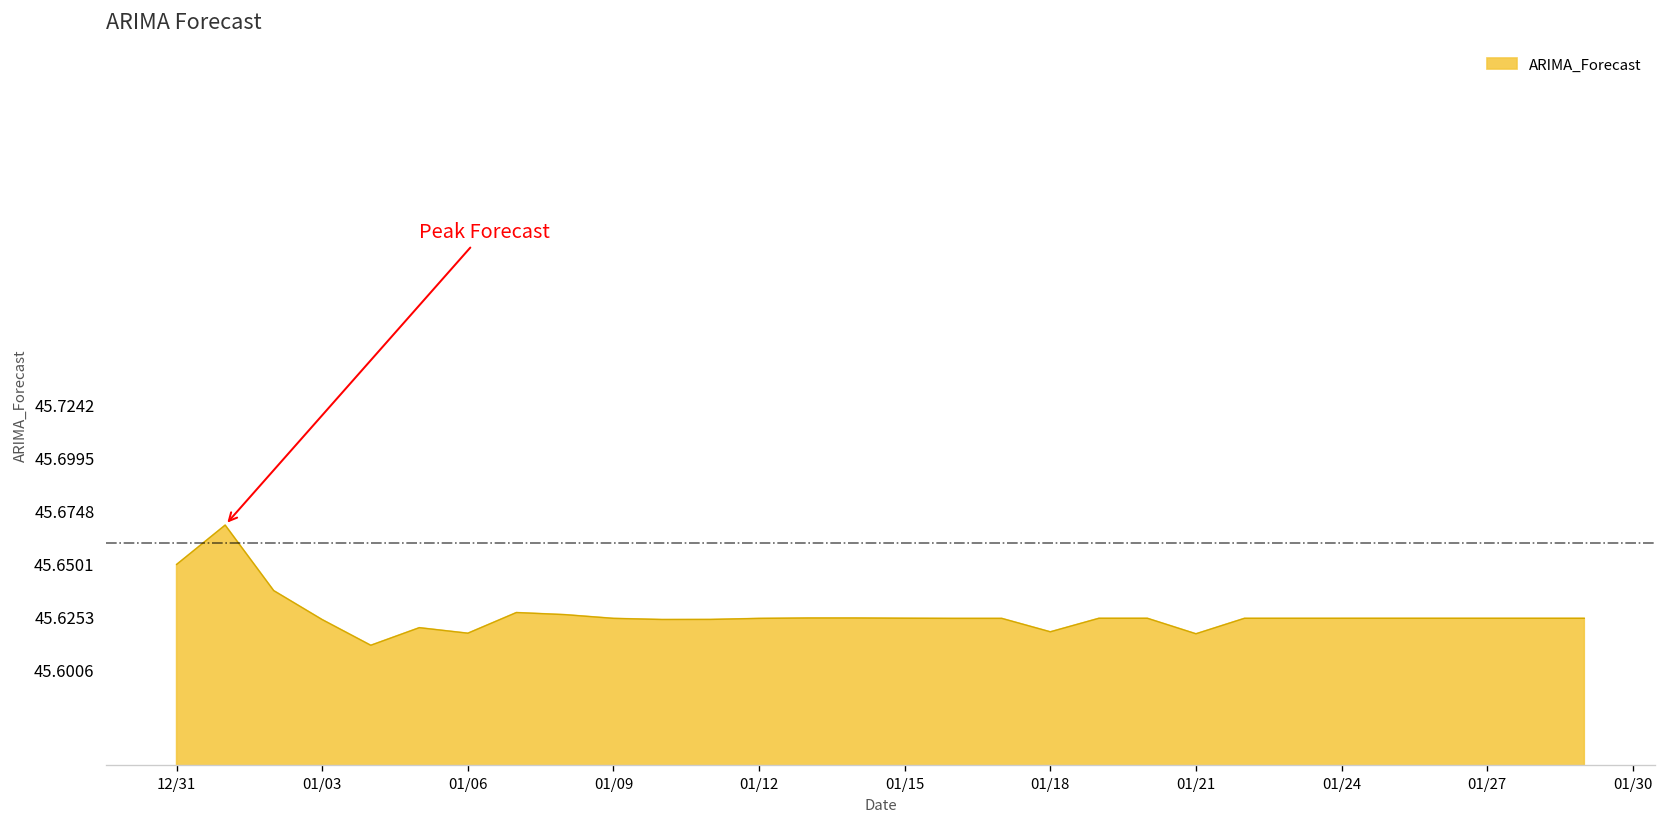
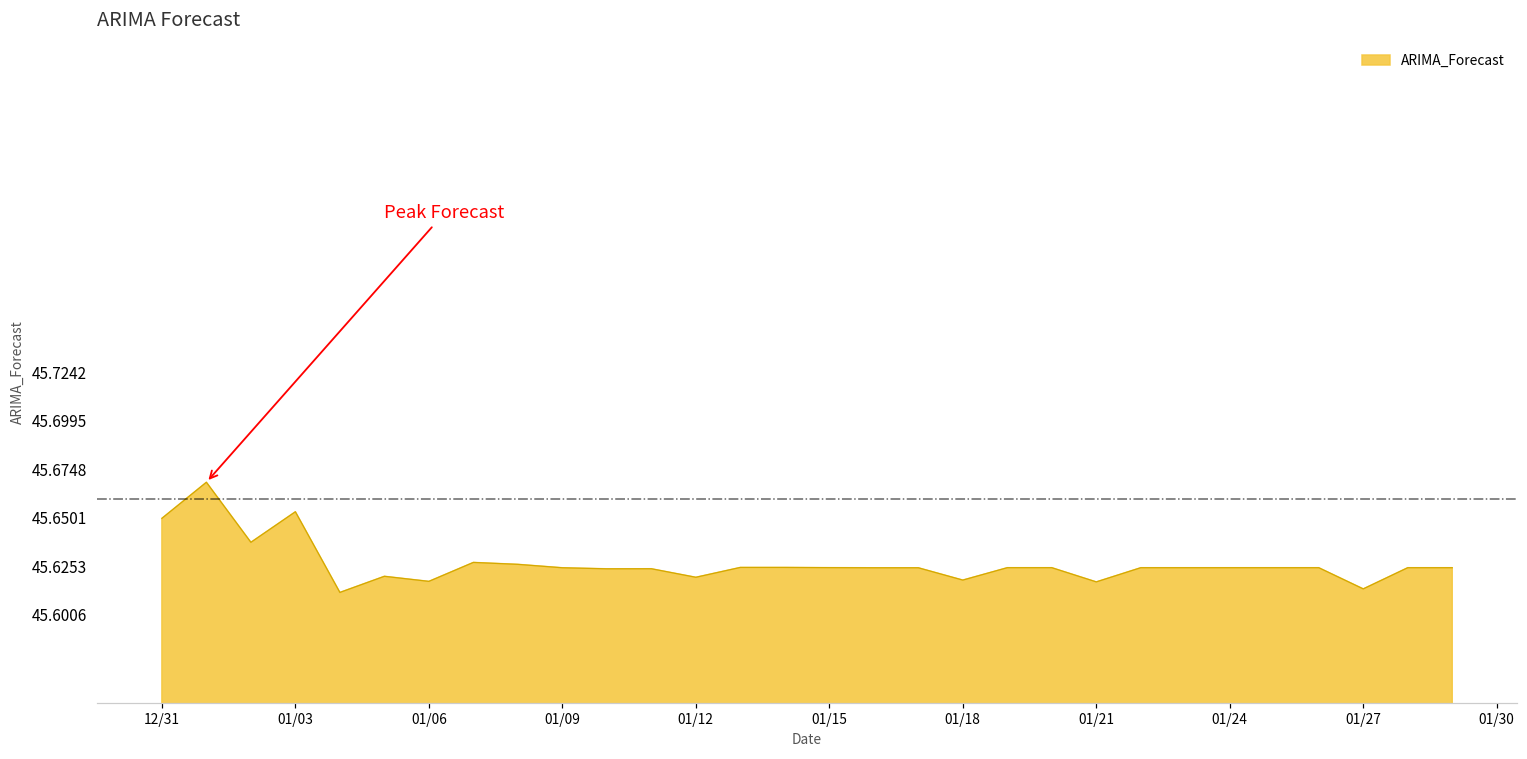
01/03: 45.624 -> 45.653
01/12: 45.624 -> 45.620
01/27: 45.624 -> 45.614
